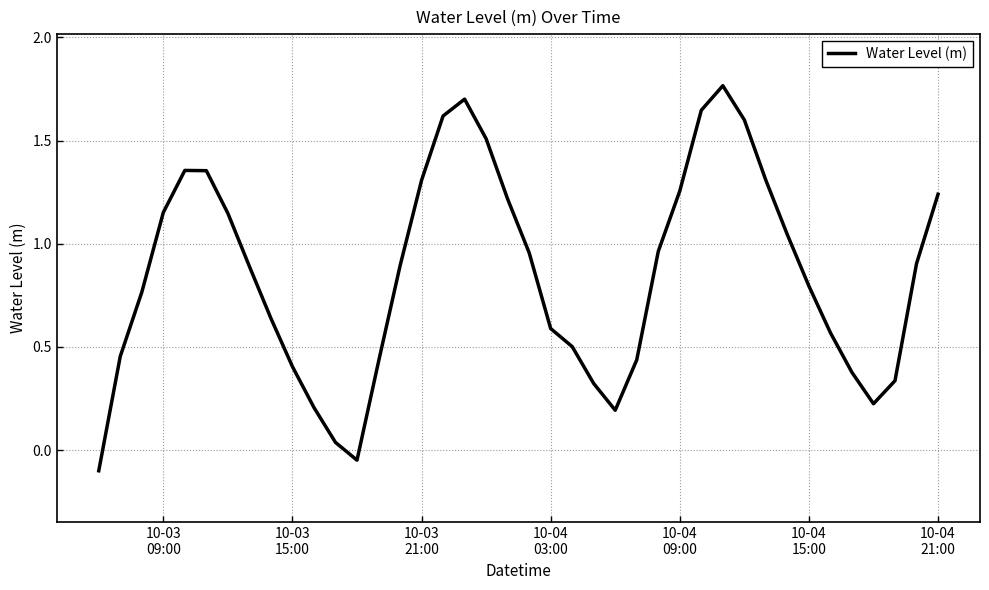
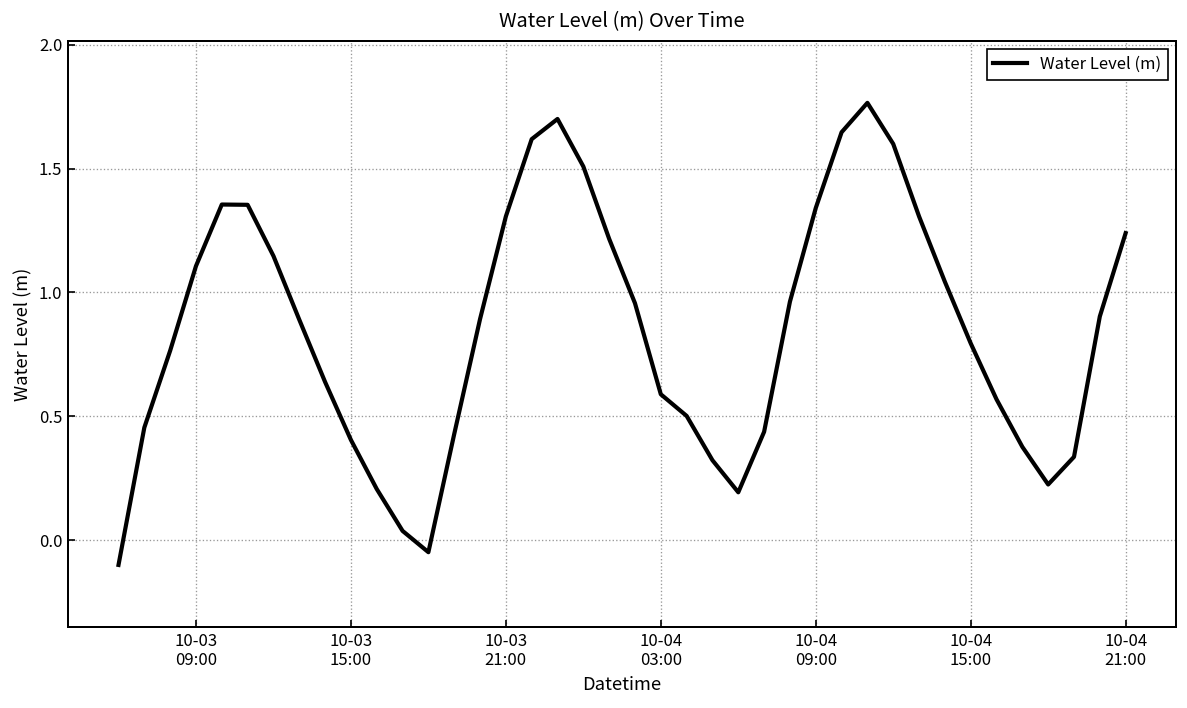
10-03 09:00: 1.15 -> 1.11
10-04 09:00: 1.26 -> 1.34
